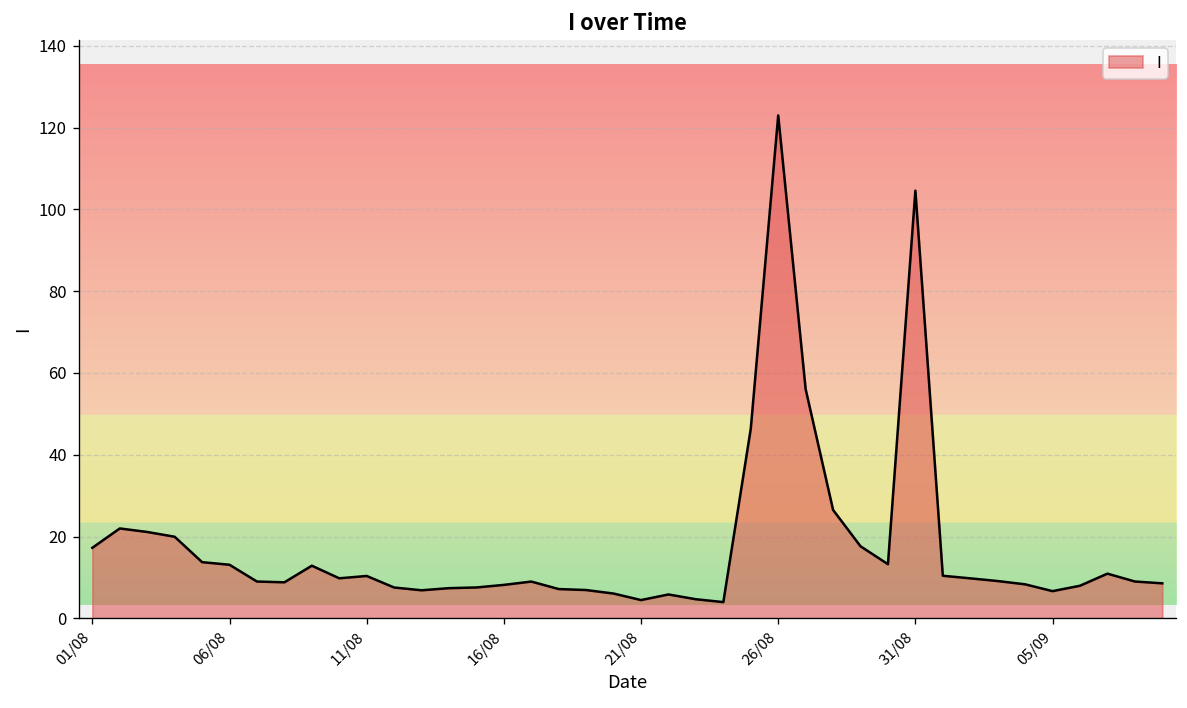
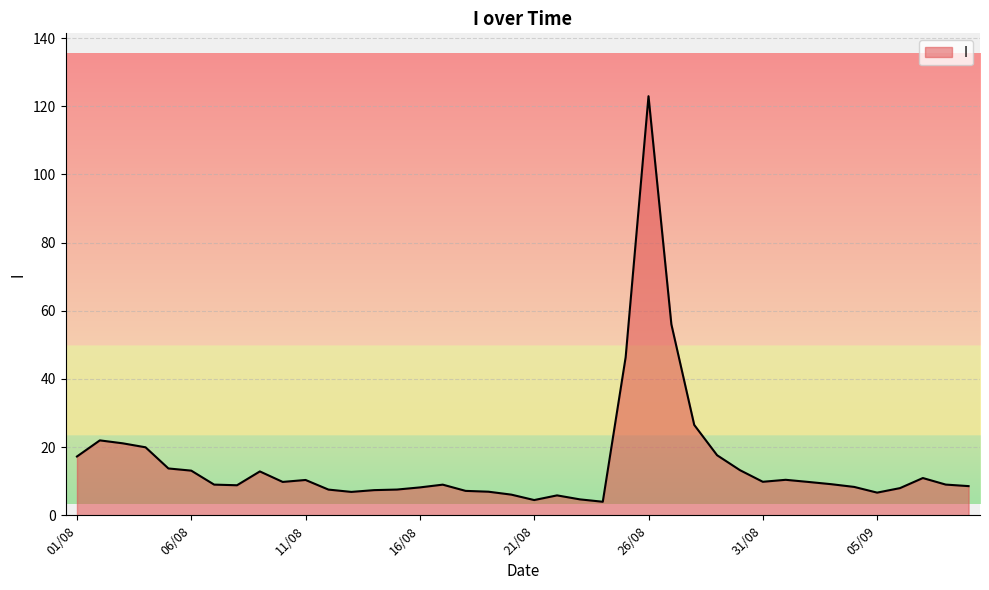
31/08: 105 -> 10
